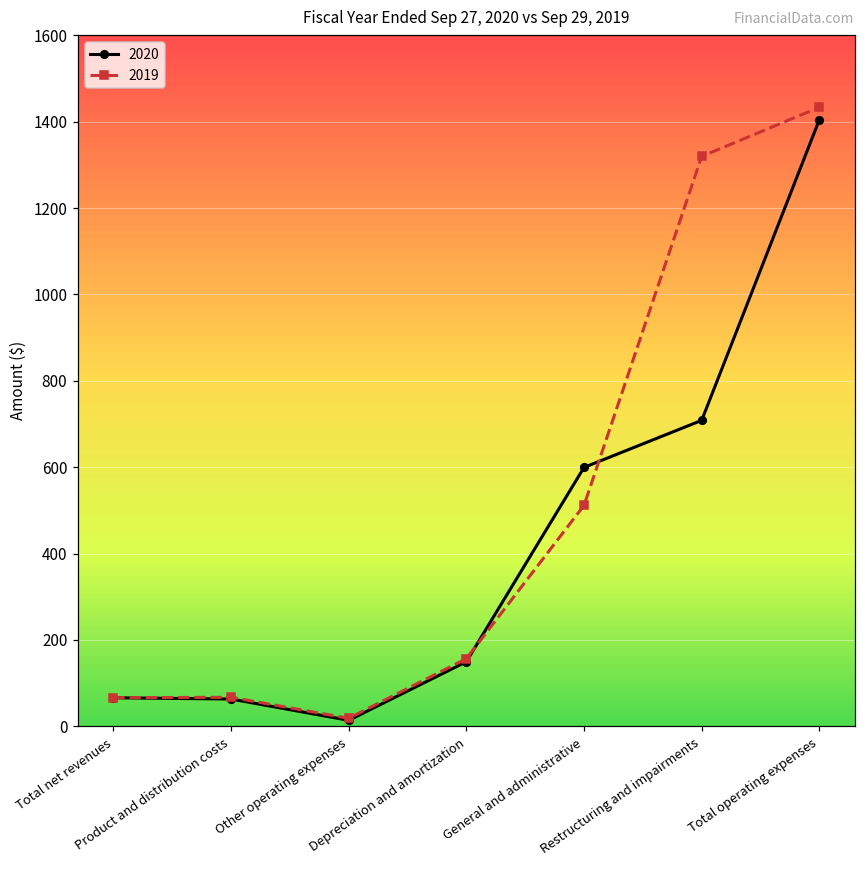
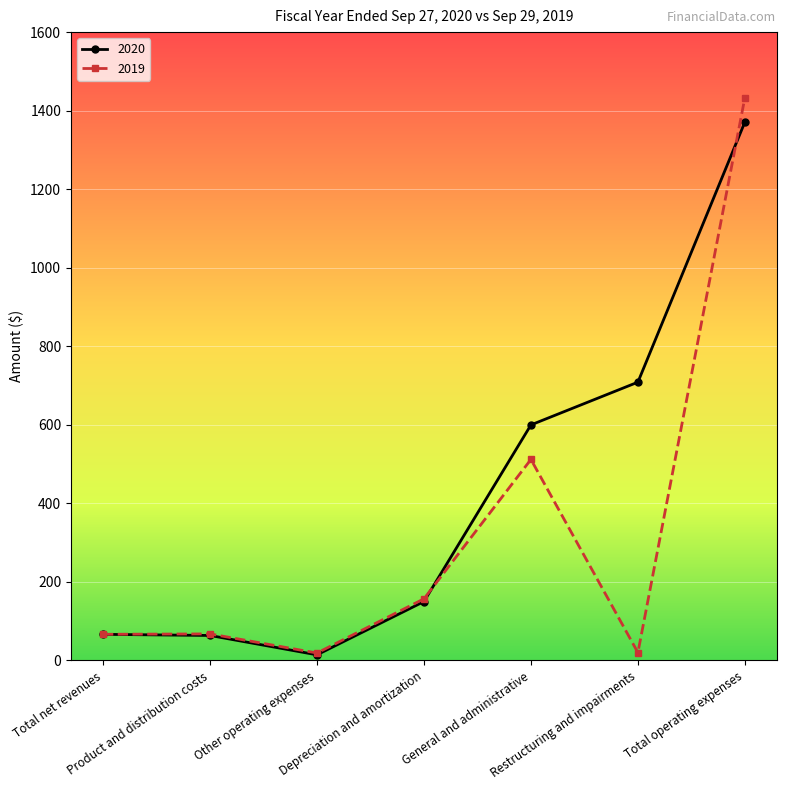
2019, Restructuring and impairments: 1320 -> 20
2020, Total operating expenses: 1400 -> 1370
